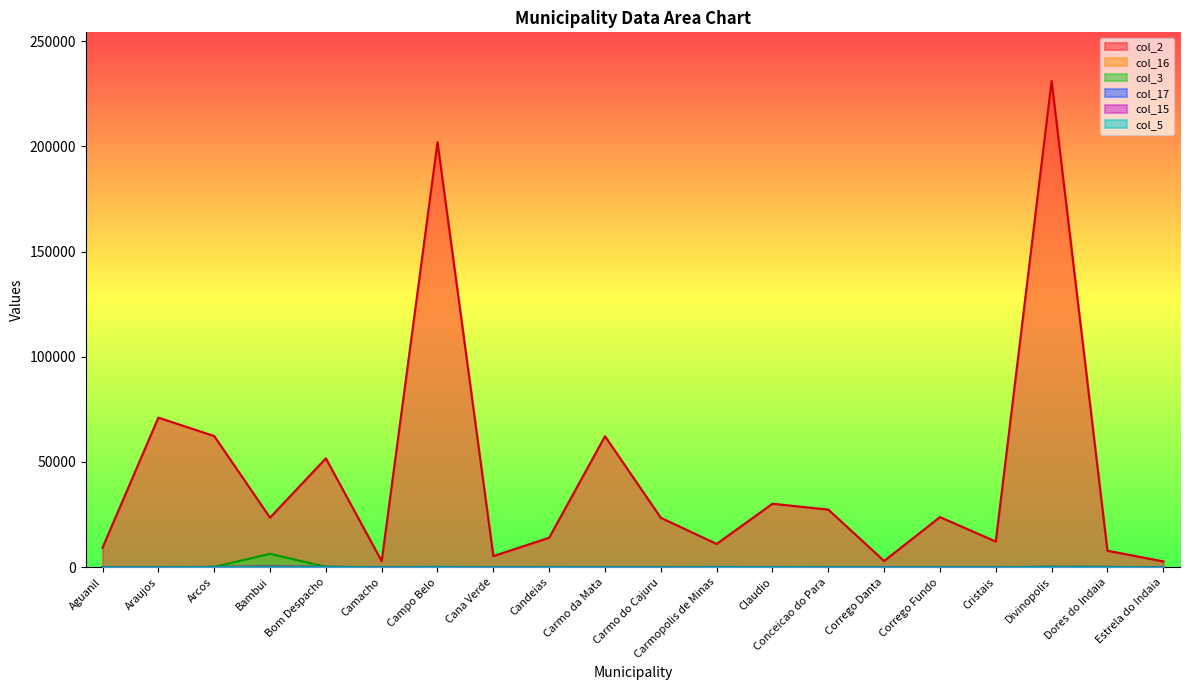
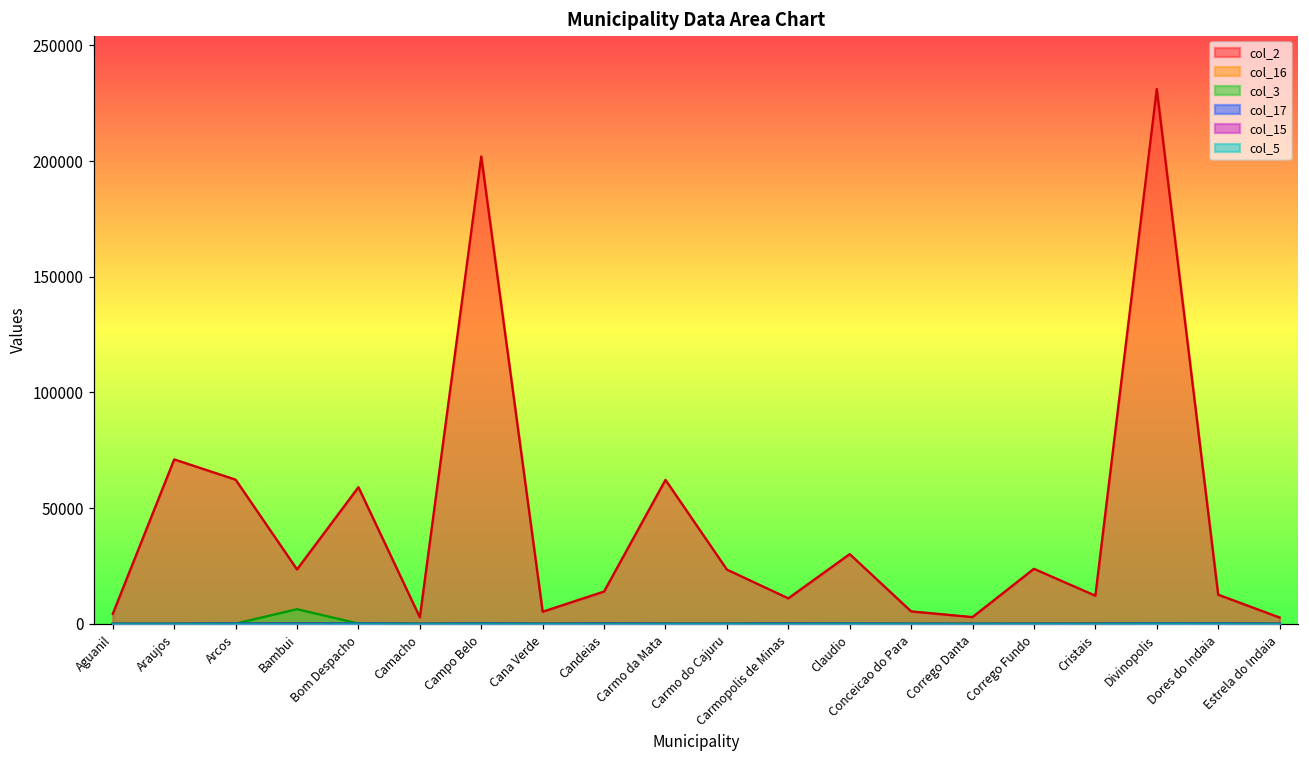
col_2, Aguanil: 9000 -> 4000
col_2, Bom Despacho: 52000 -> 59000
col_2, Conceicao do Para: 27000 -> 5000
col_2, Dores do Indaia: 8000 -> 13000
